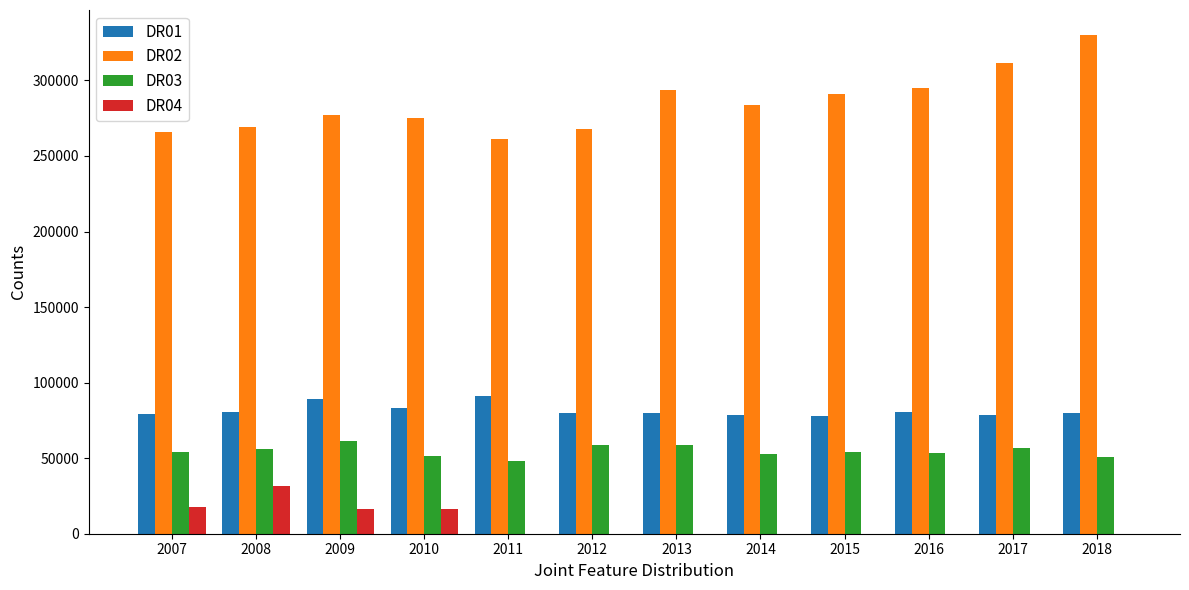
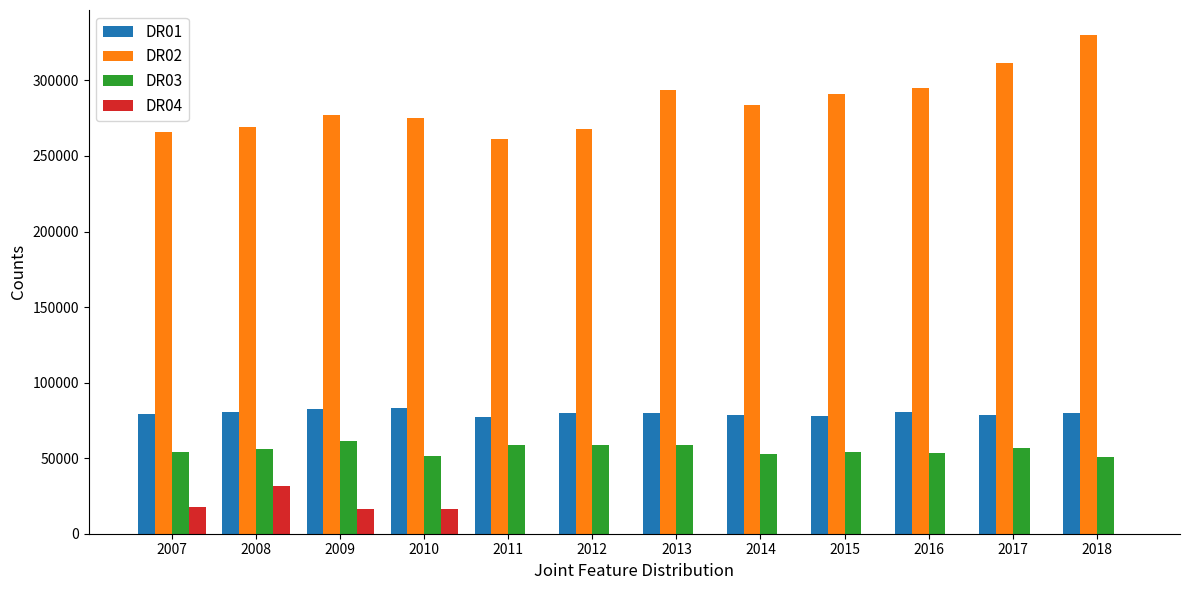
DR01, 2009: 89000 -> 82000
DR01, 2011: 91000 -> 78000
DR03, 2011: 48000 -> 59000
